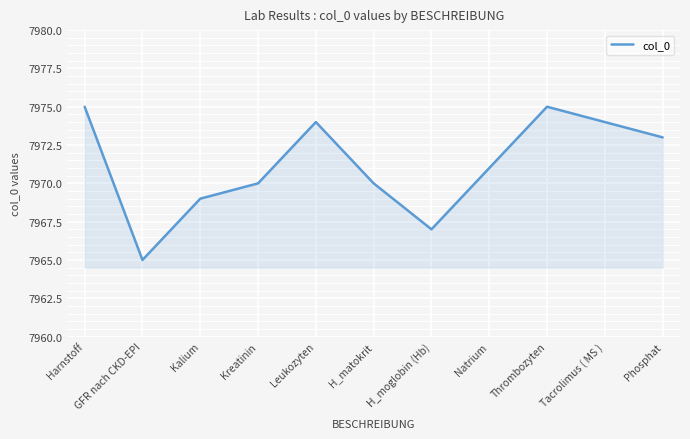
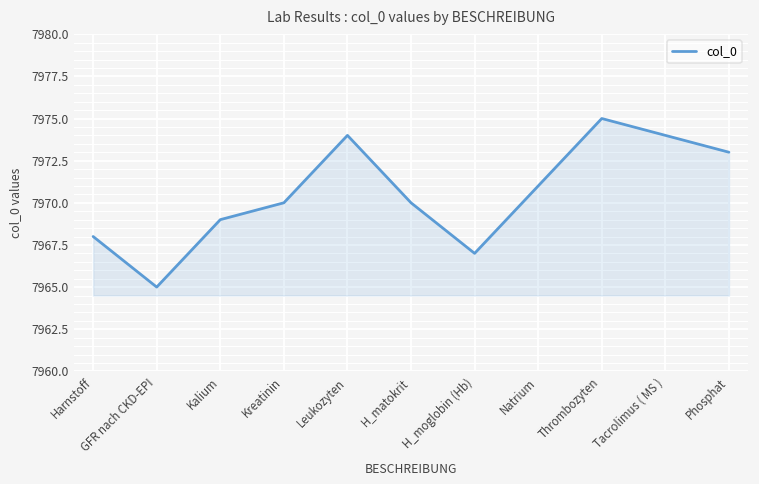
Harnstoff: 7975 -> 7968
